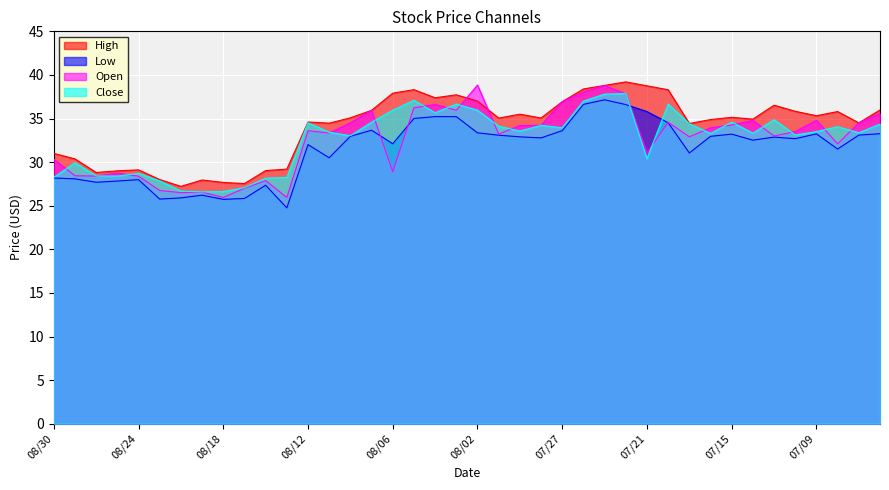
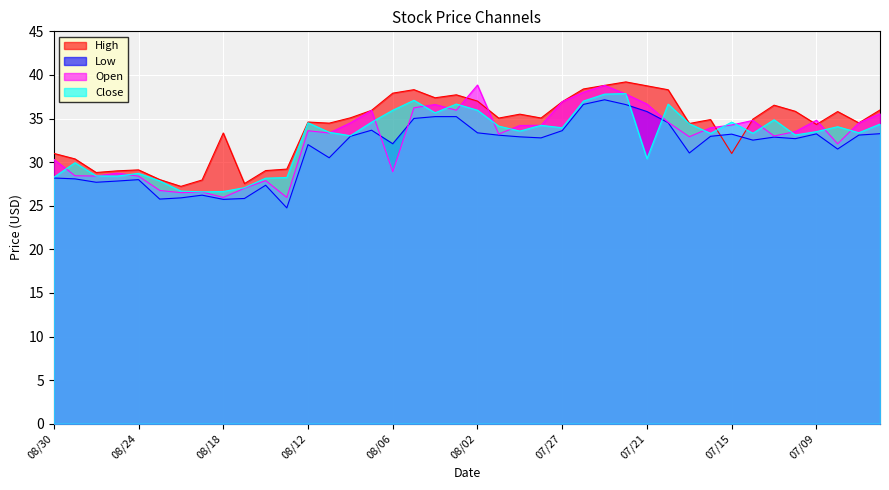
High, 08/18: 28 -> 33
Open, 07/21: 31 -> 37
High, 07/15: 35 -> 31
High, 07/09: 35 -> 34
